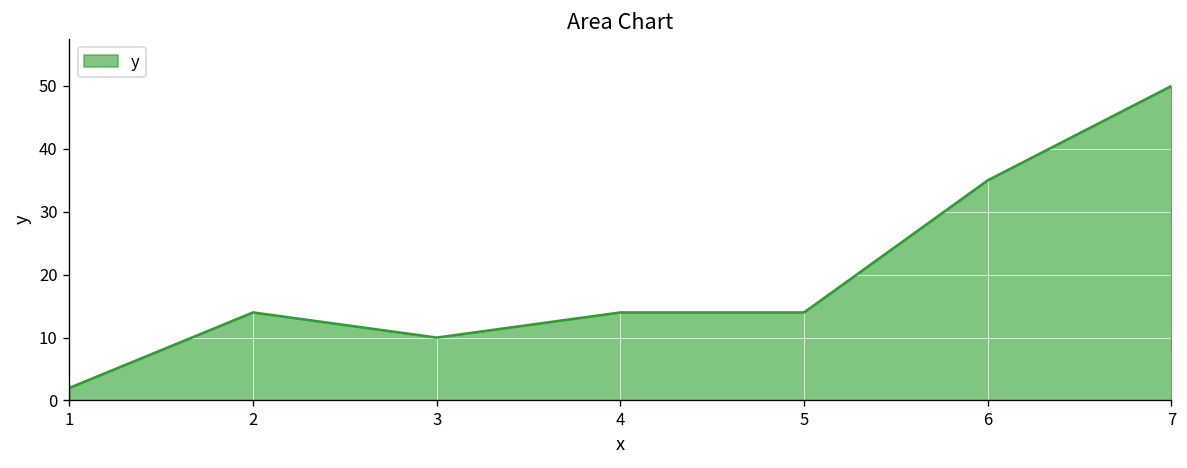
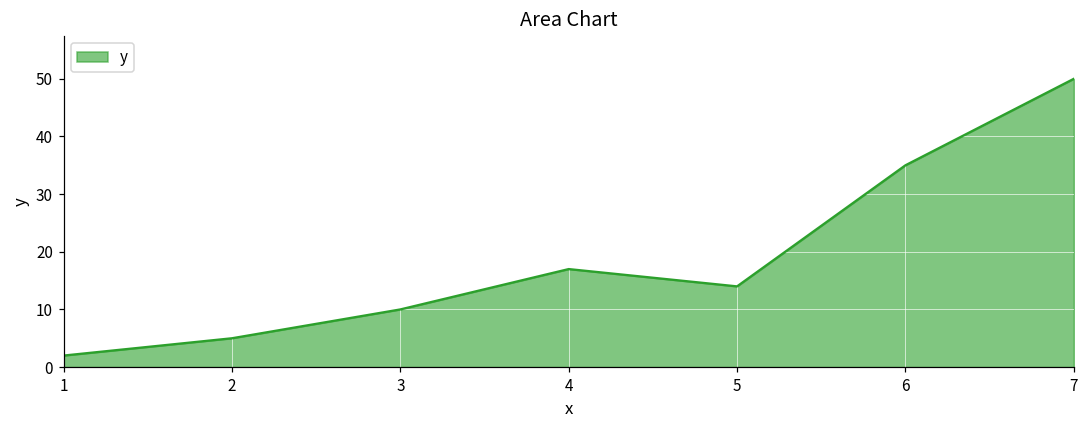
2: 14 -> 5
4: 14 -> 17
